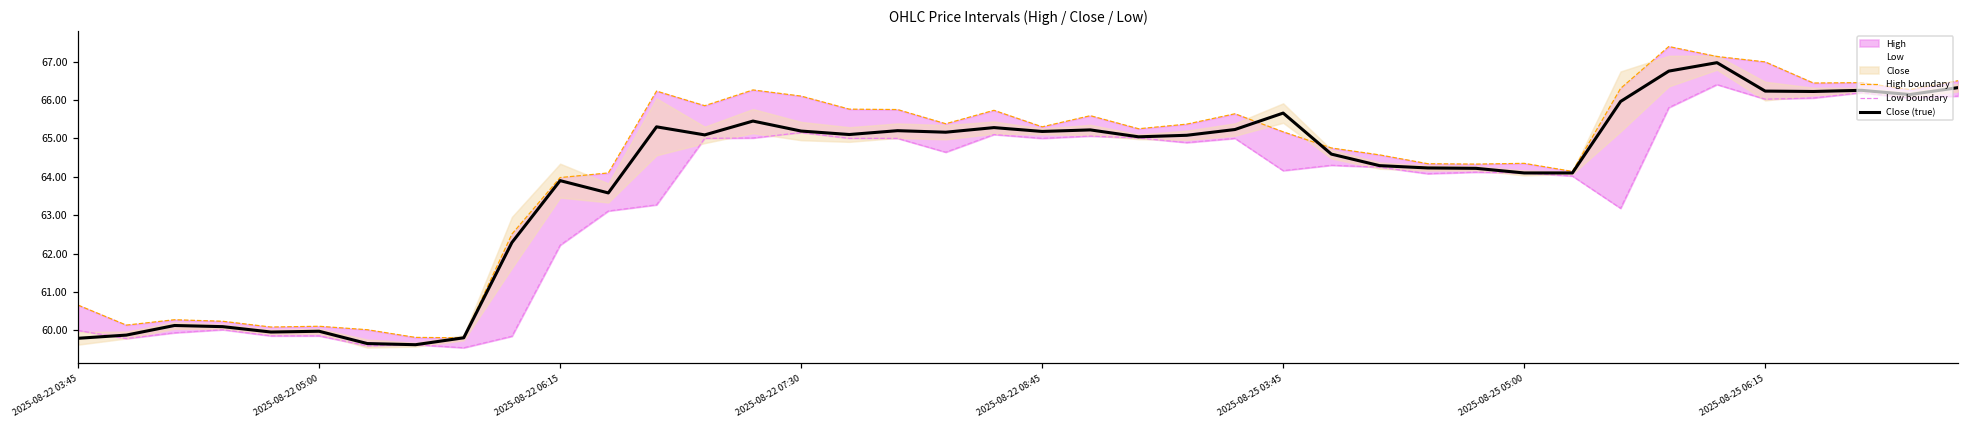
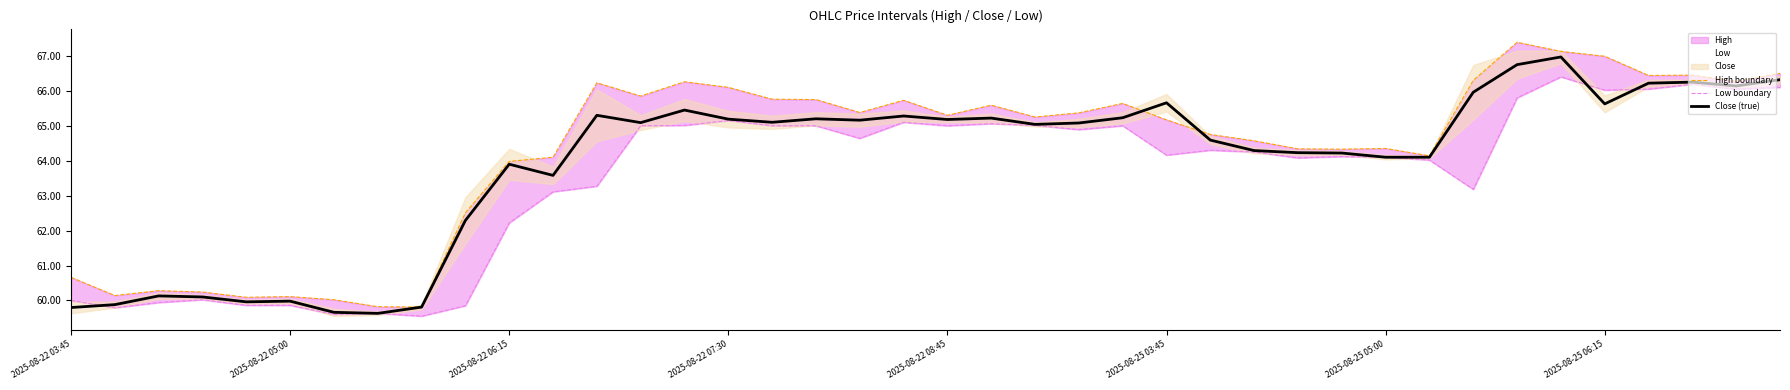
Close (true), 2025-08-25 06:15: 66.2 -> 65.6
